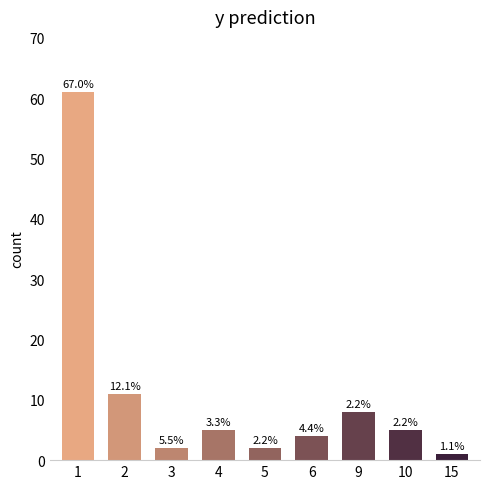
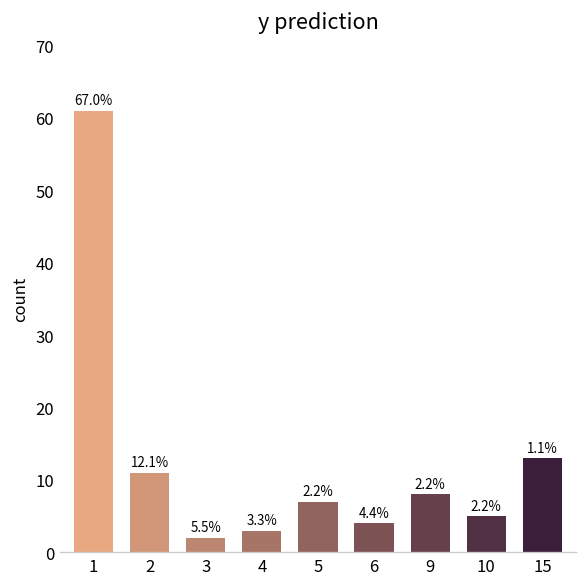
4: 5 -> 3
5: 2 -> 7
15: 1 -> 13
